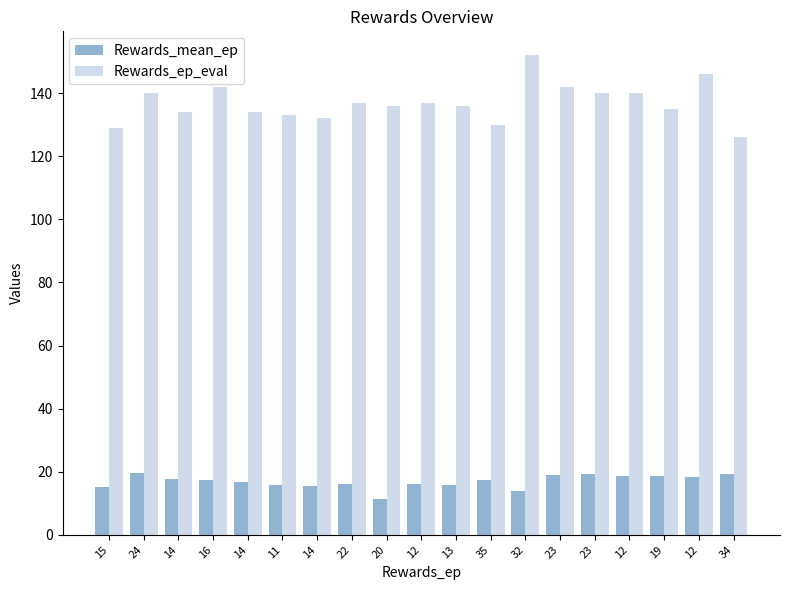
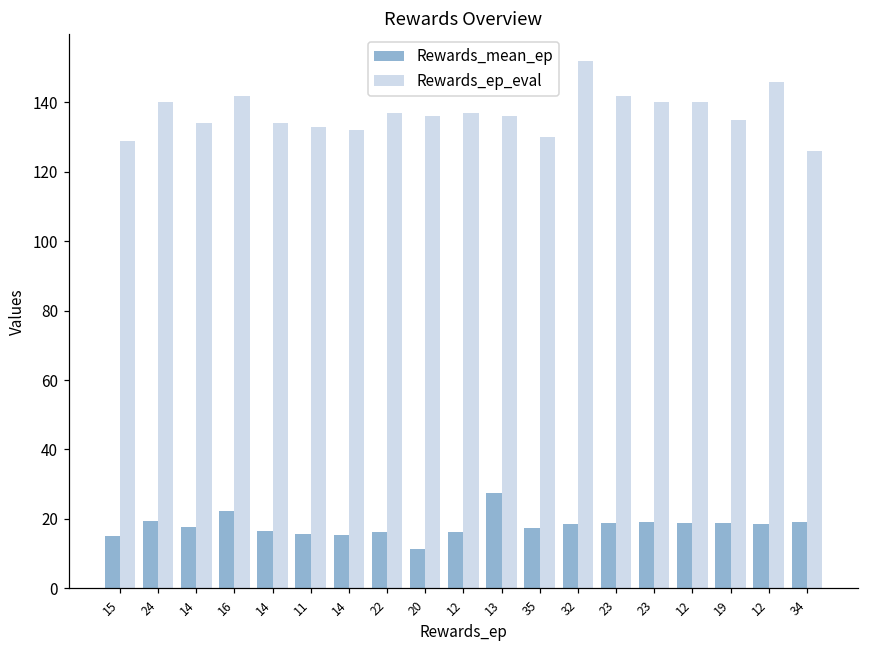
Rewards_mean_ep, 16: 17 -> 22
Rewards_mean_ep, 13: 16 -> 28
Rewards_mean_ep, 32: 14 -> 19
